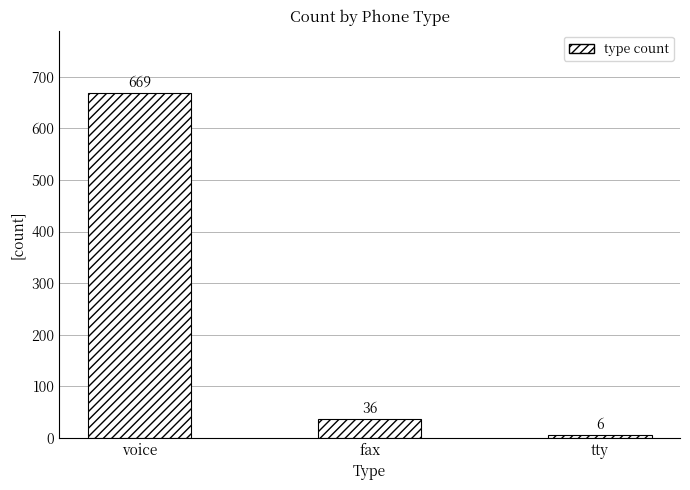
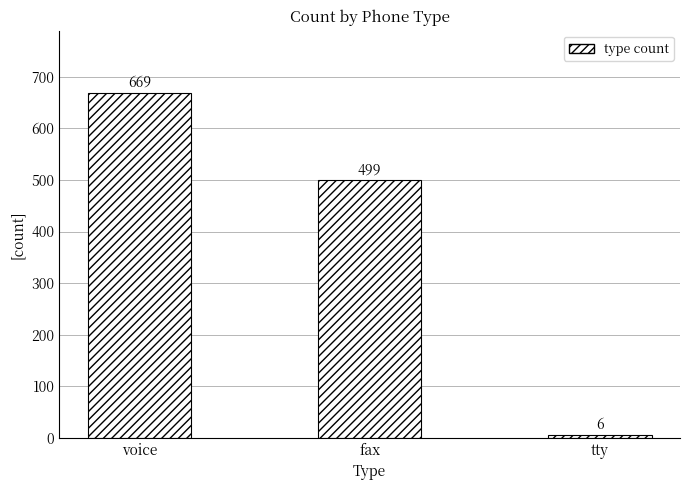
fax: 36 -> 499
